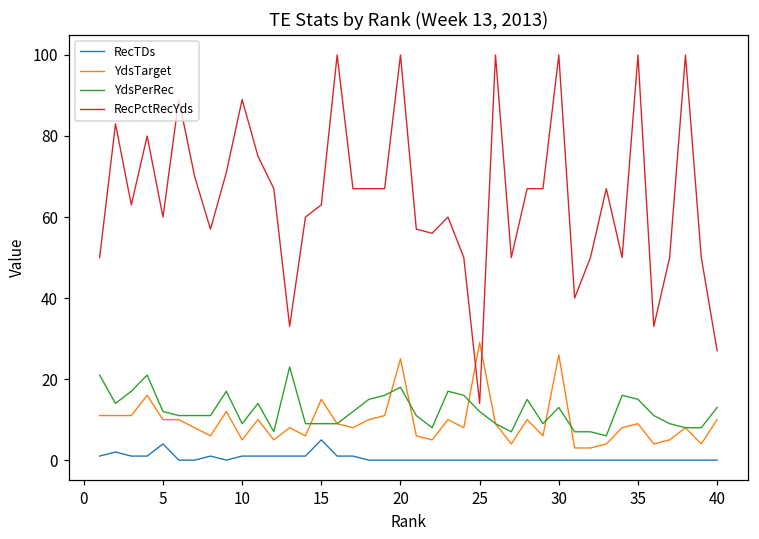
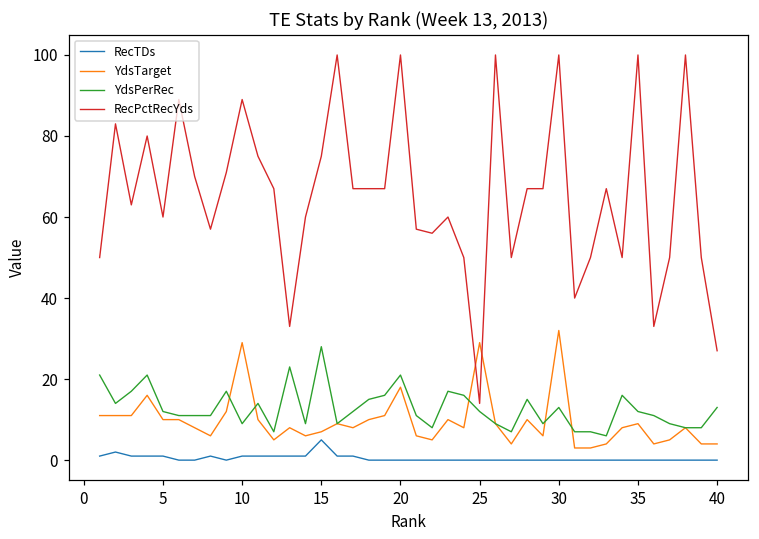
RecTDs, 5: 4 -> 1
YdsTarget, 10: 5 -> 29
YdsTarget, 15: 15 -> 7
YdsPerRec, 15: 9 -> 28
RecPctRecYds, 15: 63 -> 75
YdsTarget, 20: 25 -> 18
YdsPerRec, 20: 18 -> 21
YdsTarget, 30: 26 -> 32
YdsPerRec, 35: 15 -> 12
YdsTarget, 40: 10 -> 4
